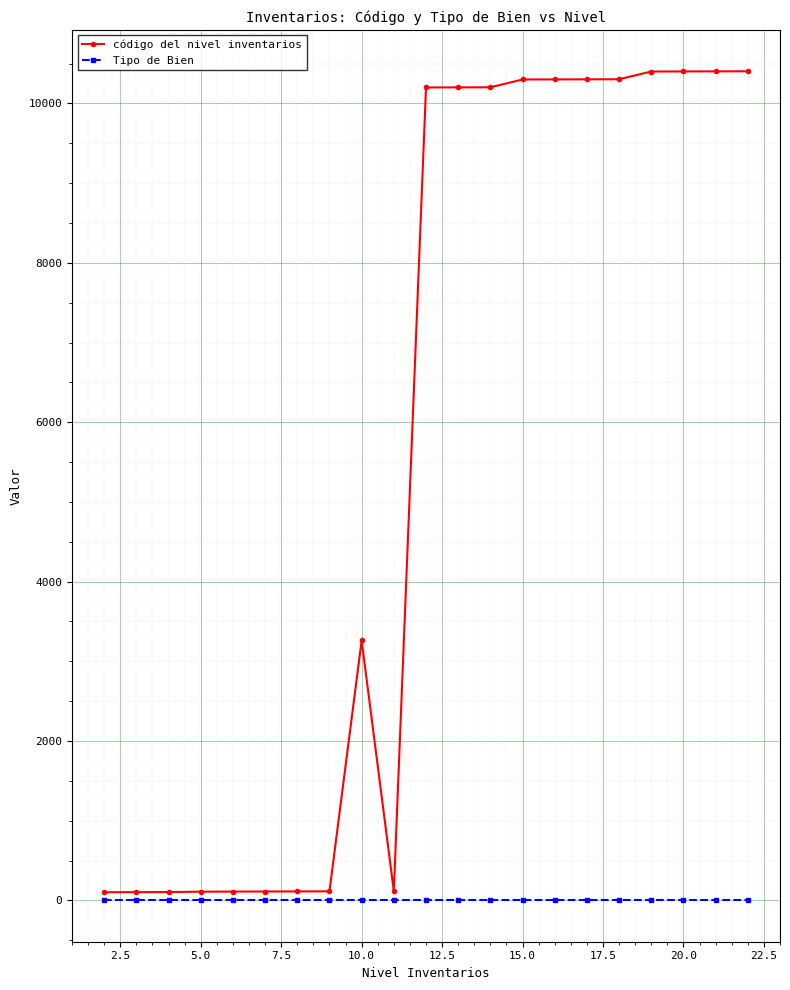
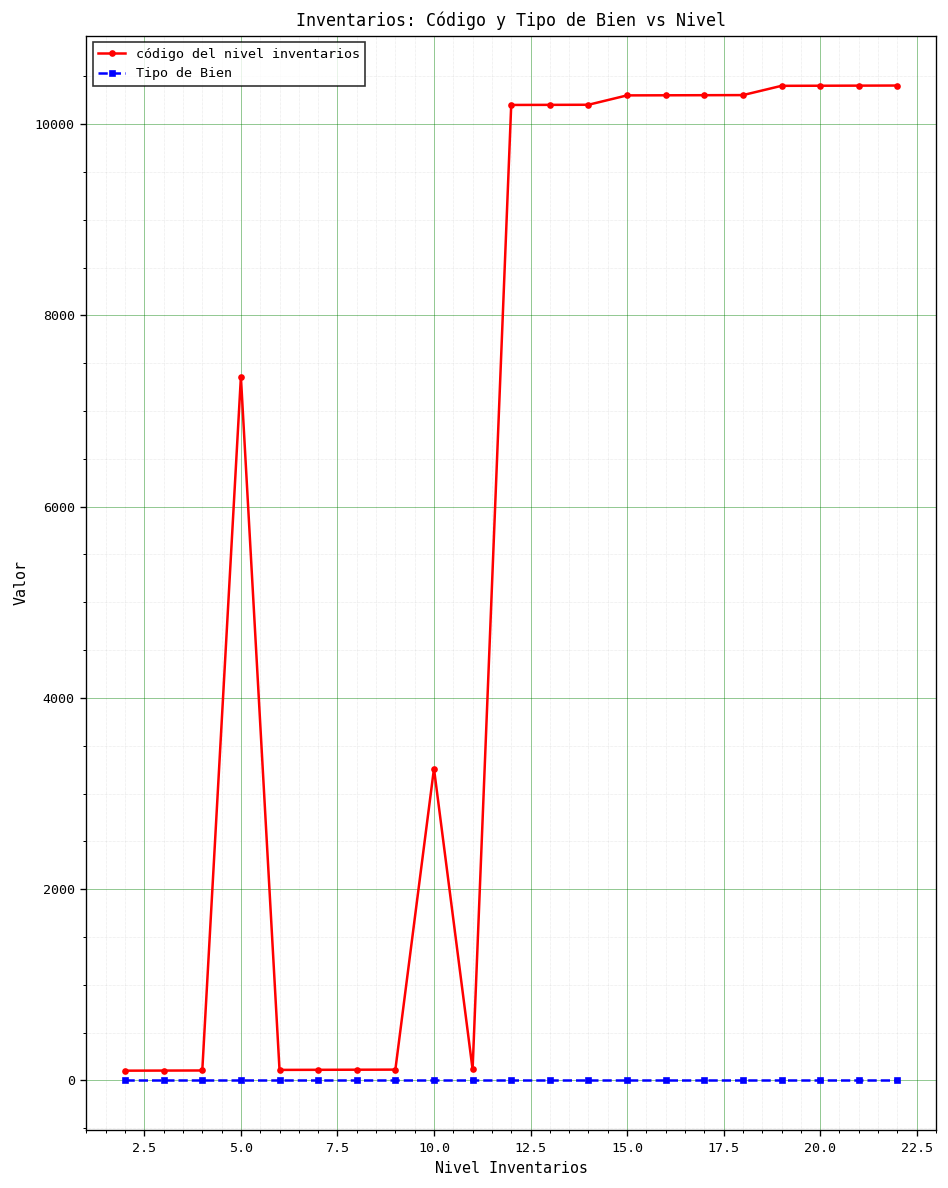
código del nivel inventarios, 5.0: 100 -> 7400
